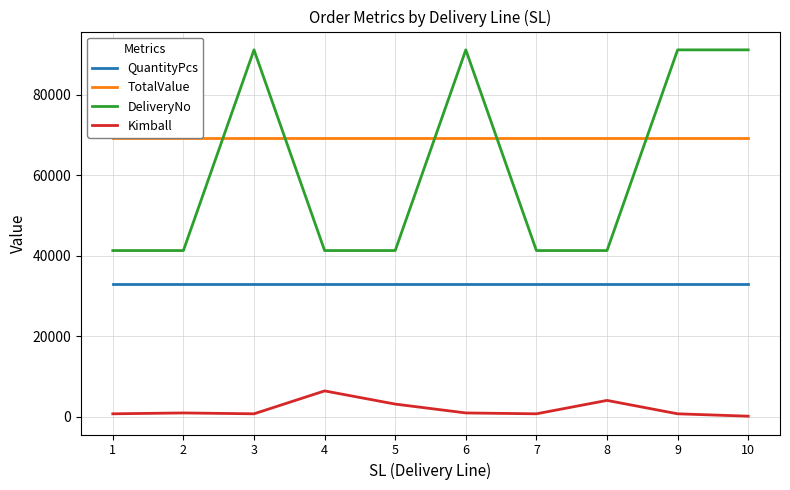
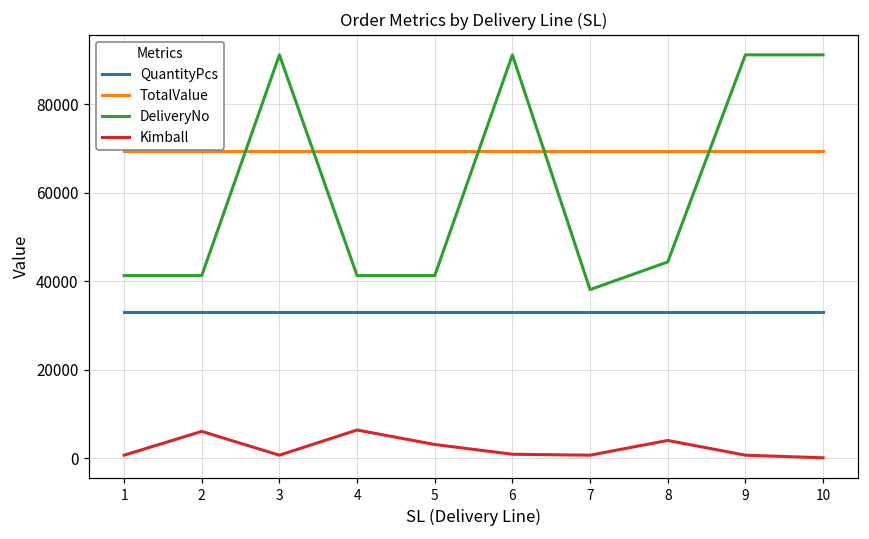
Kimball, 2: 1000 -> 6000
DeliveryNo, 7: 41000 -> 38000
DeliveryNo, 8: 41000 -> 44000
